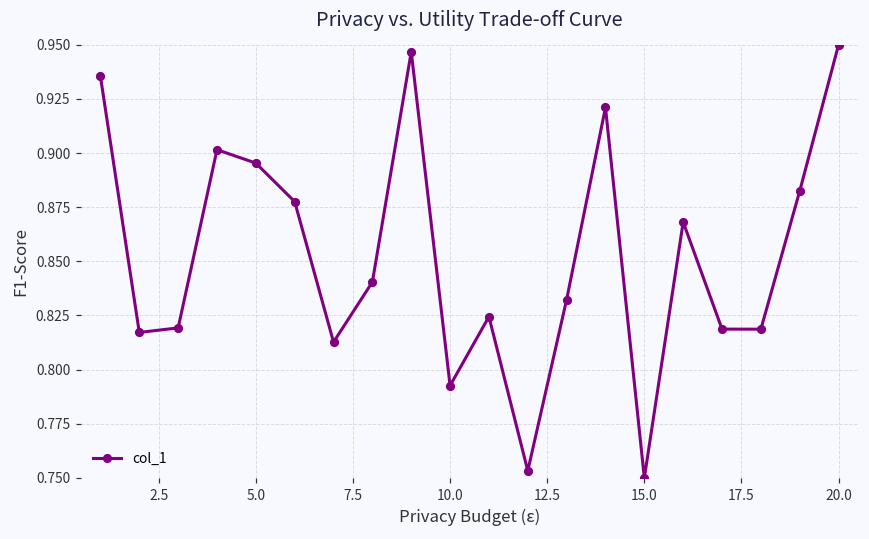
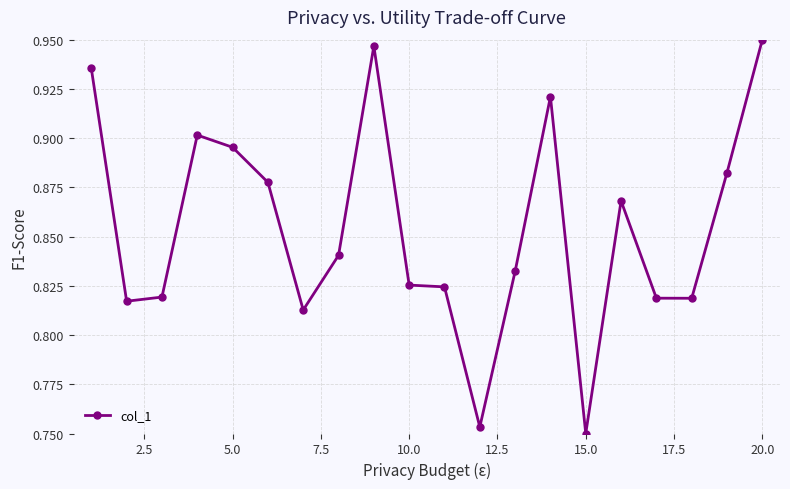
10.0: 0.793 -> 0.825
